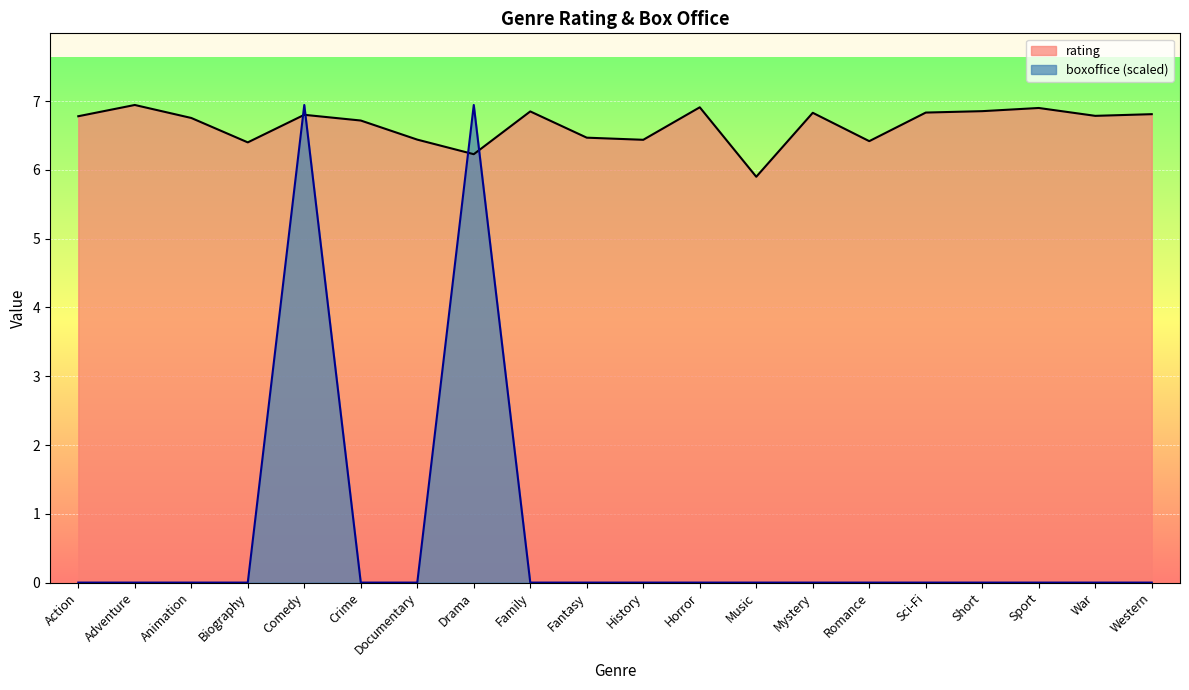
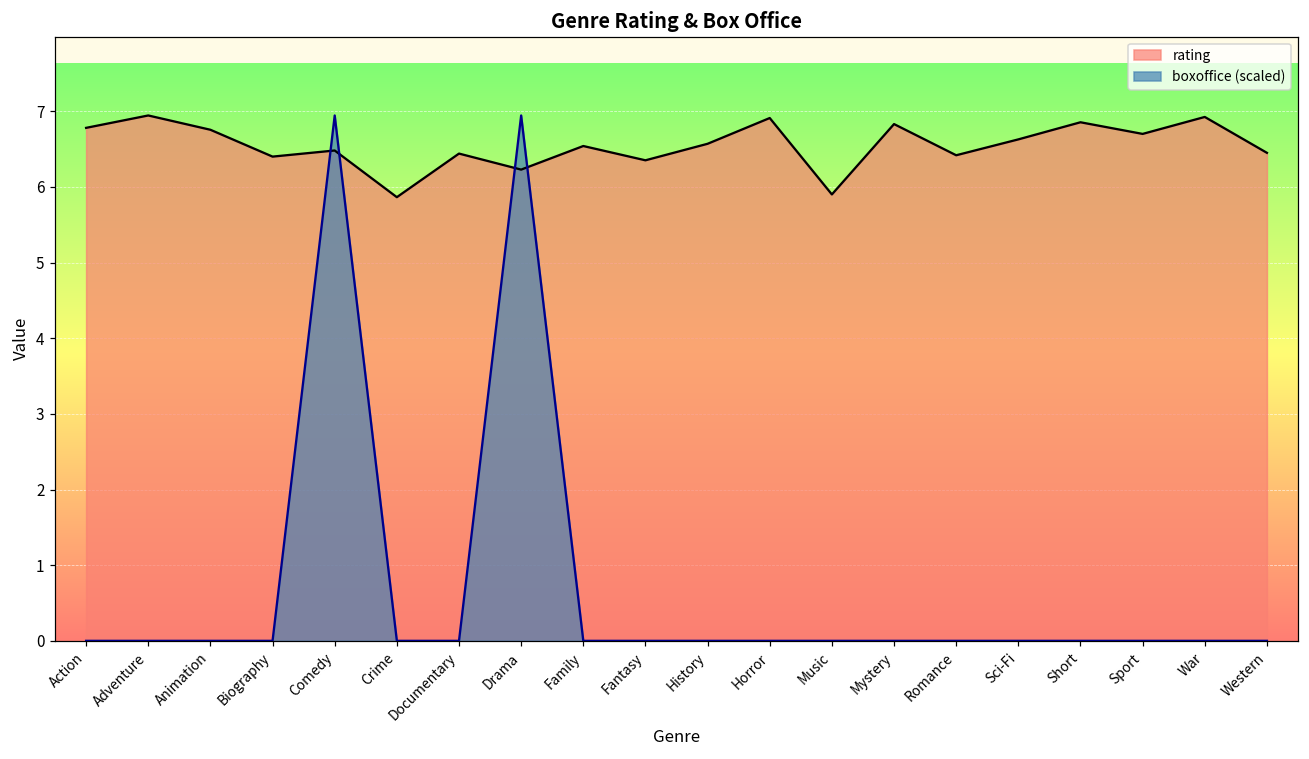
rating, Comedy: 6.8 -> 6.5
rating, Crime: 6.7 -> 5.9
rating, Family: 6.9 -> 6.5
rating, Fantasy: 6.5 -> 6.4
rating, History: 6.4 -> 6.6
rating, Sci-Fi: 6.8 -> 6.6
rating, Sport: 6.9 -> 6.7
rating, War: 6.8 -> 6.9
rating, Western: 6.8 -> 6.5
